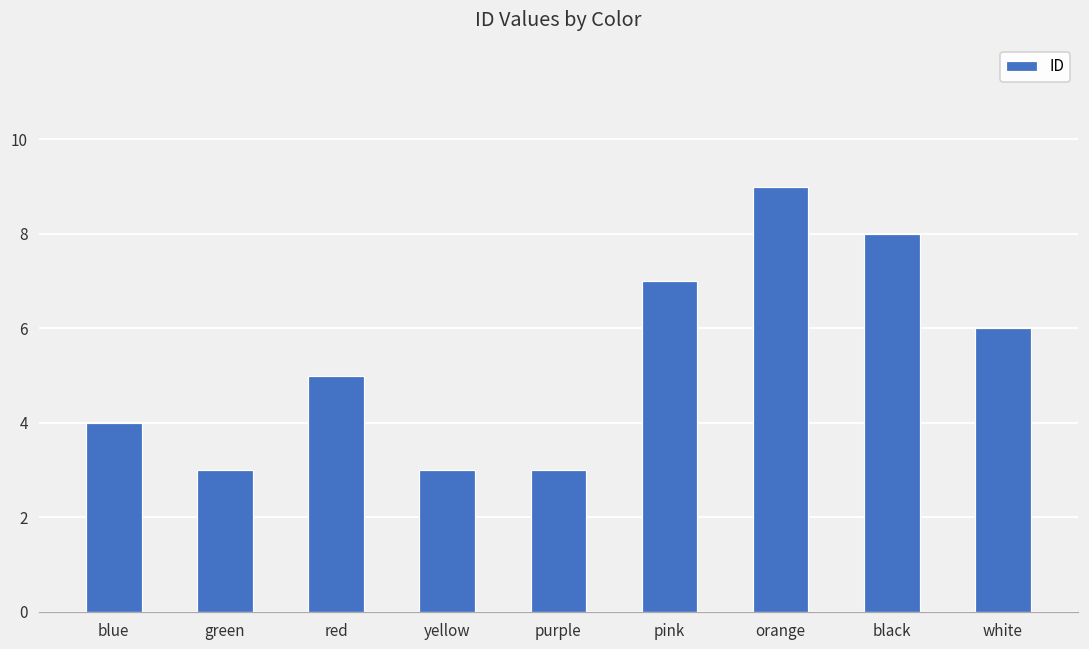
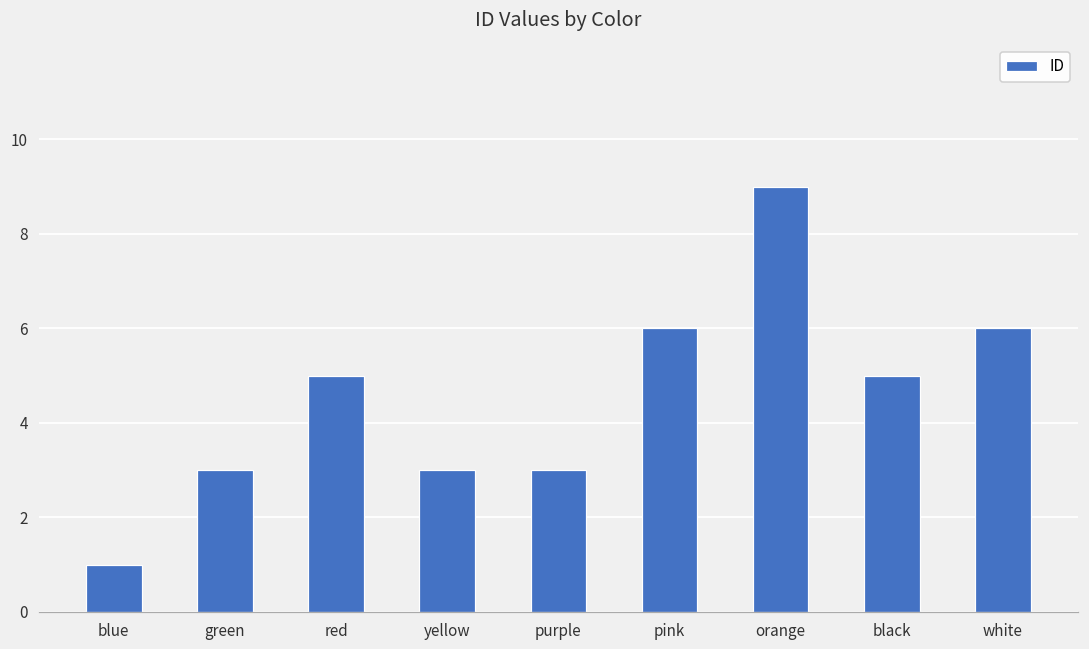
blue: 4 -> 1
pink: 7 -> 6
black: 8 -> 5
